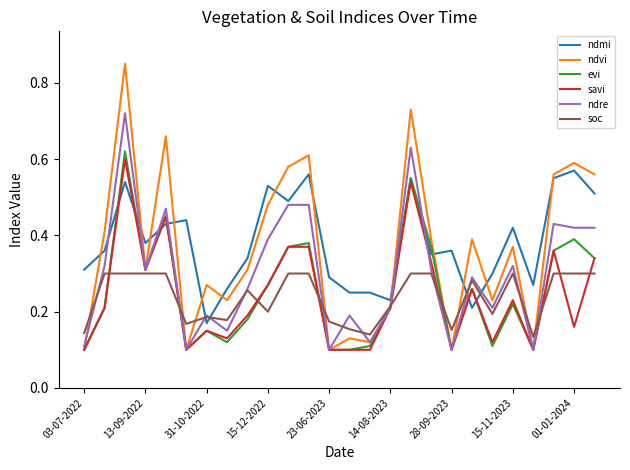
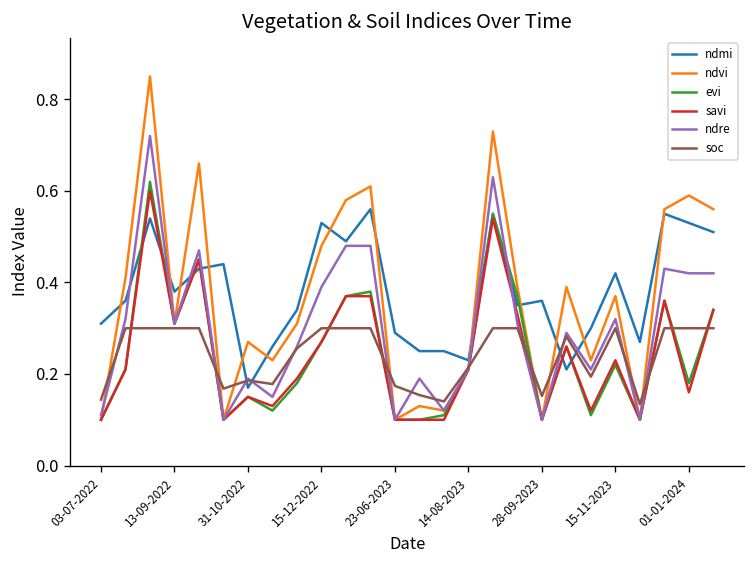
soc, 15-12-2022: 0.2 -> 0.3
ndmi, 01-01-2024: 0.57 -> 0.53
evi, 01-01-2024: 0.39 -> 0.18
